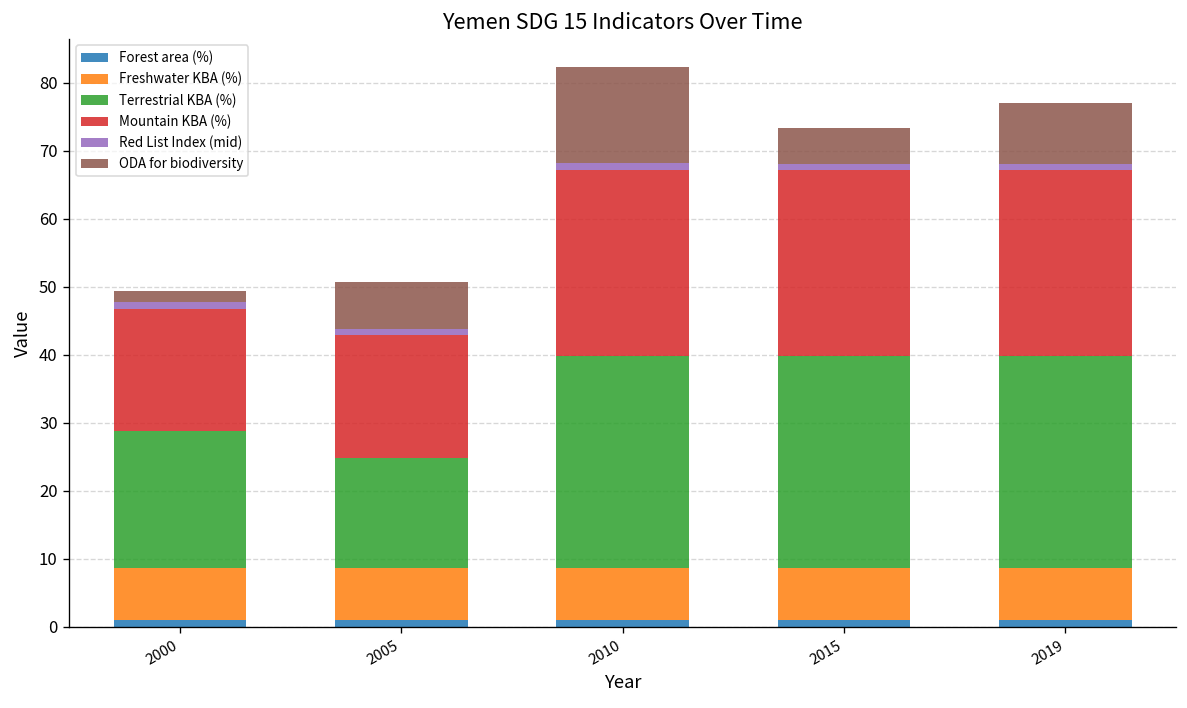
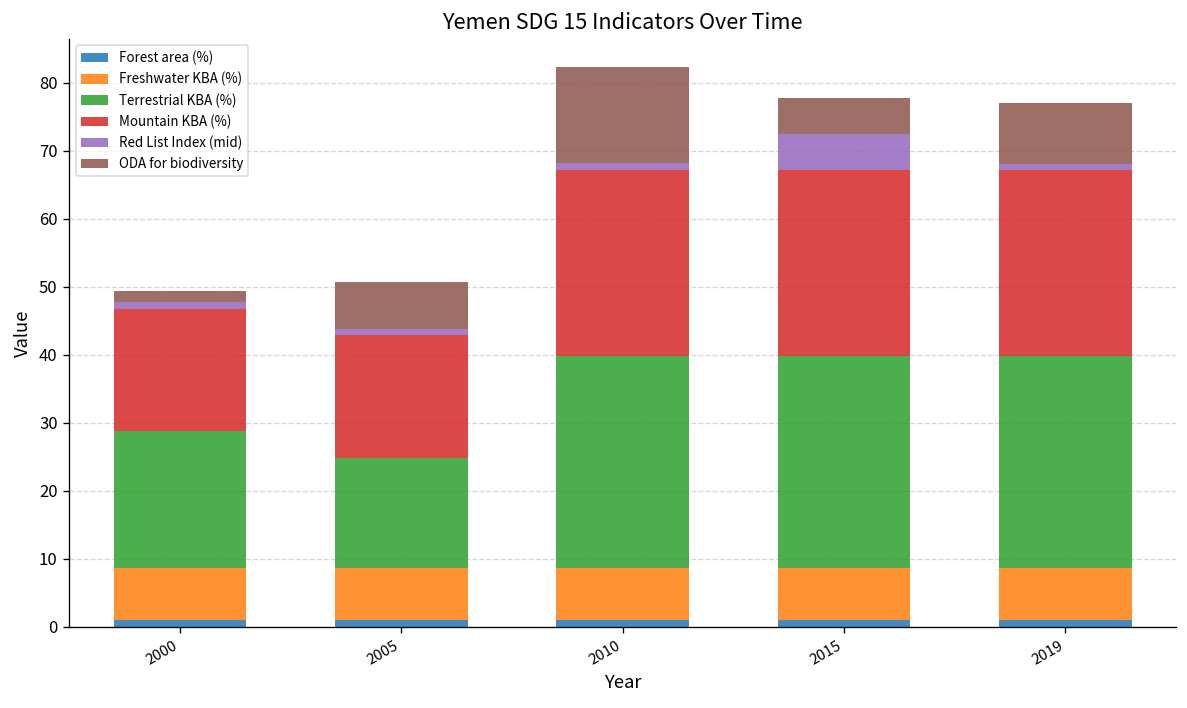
Red List Index (mid), 2015: 1 -> 5
